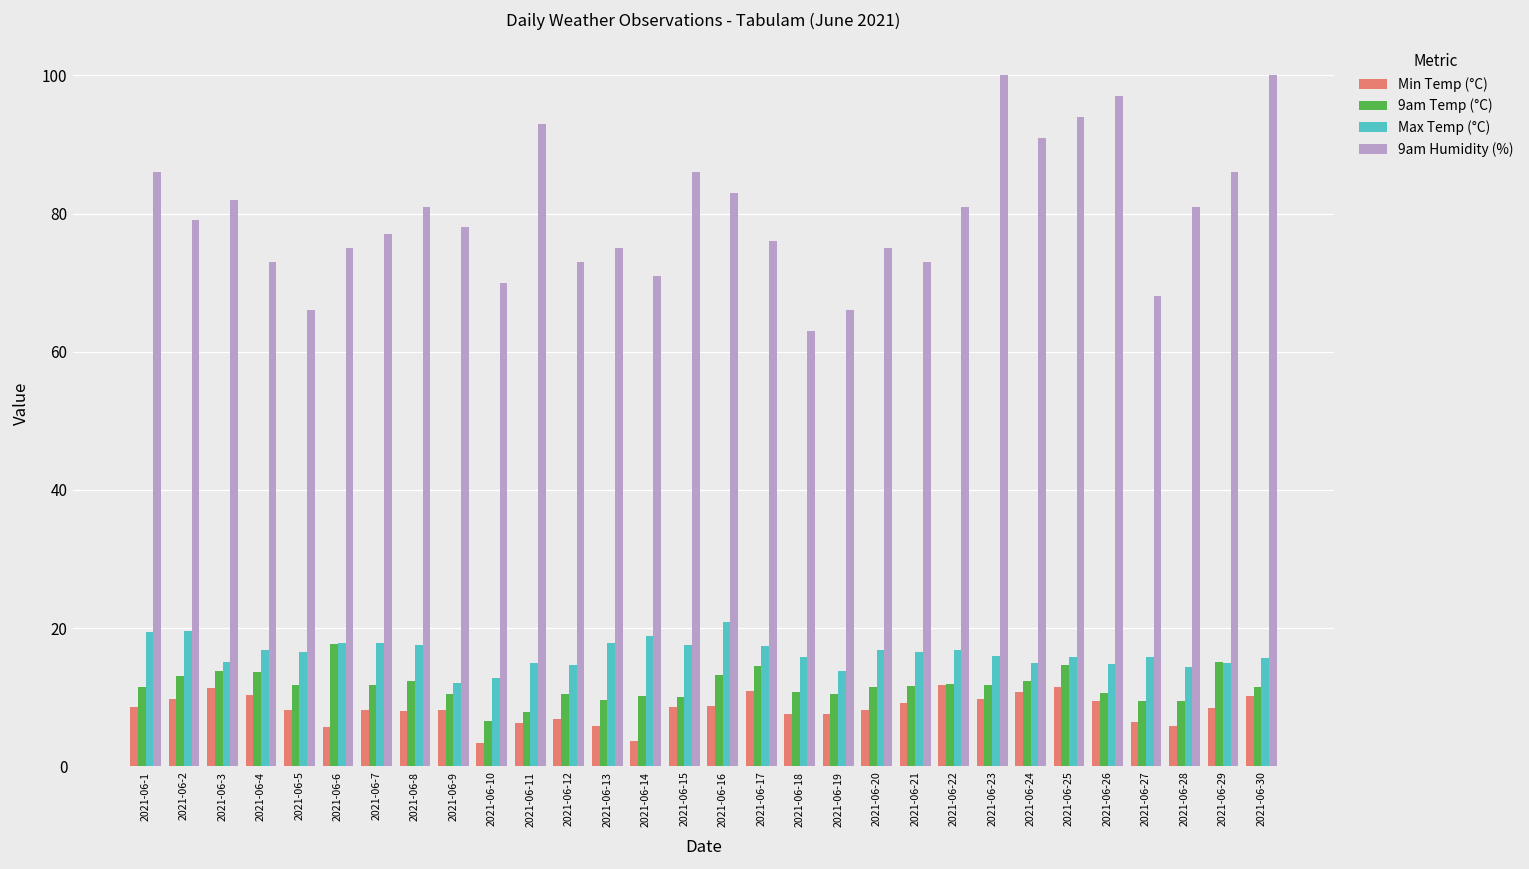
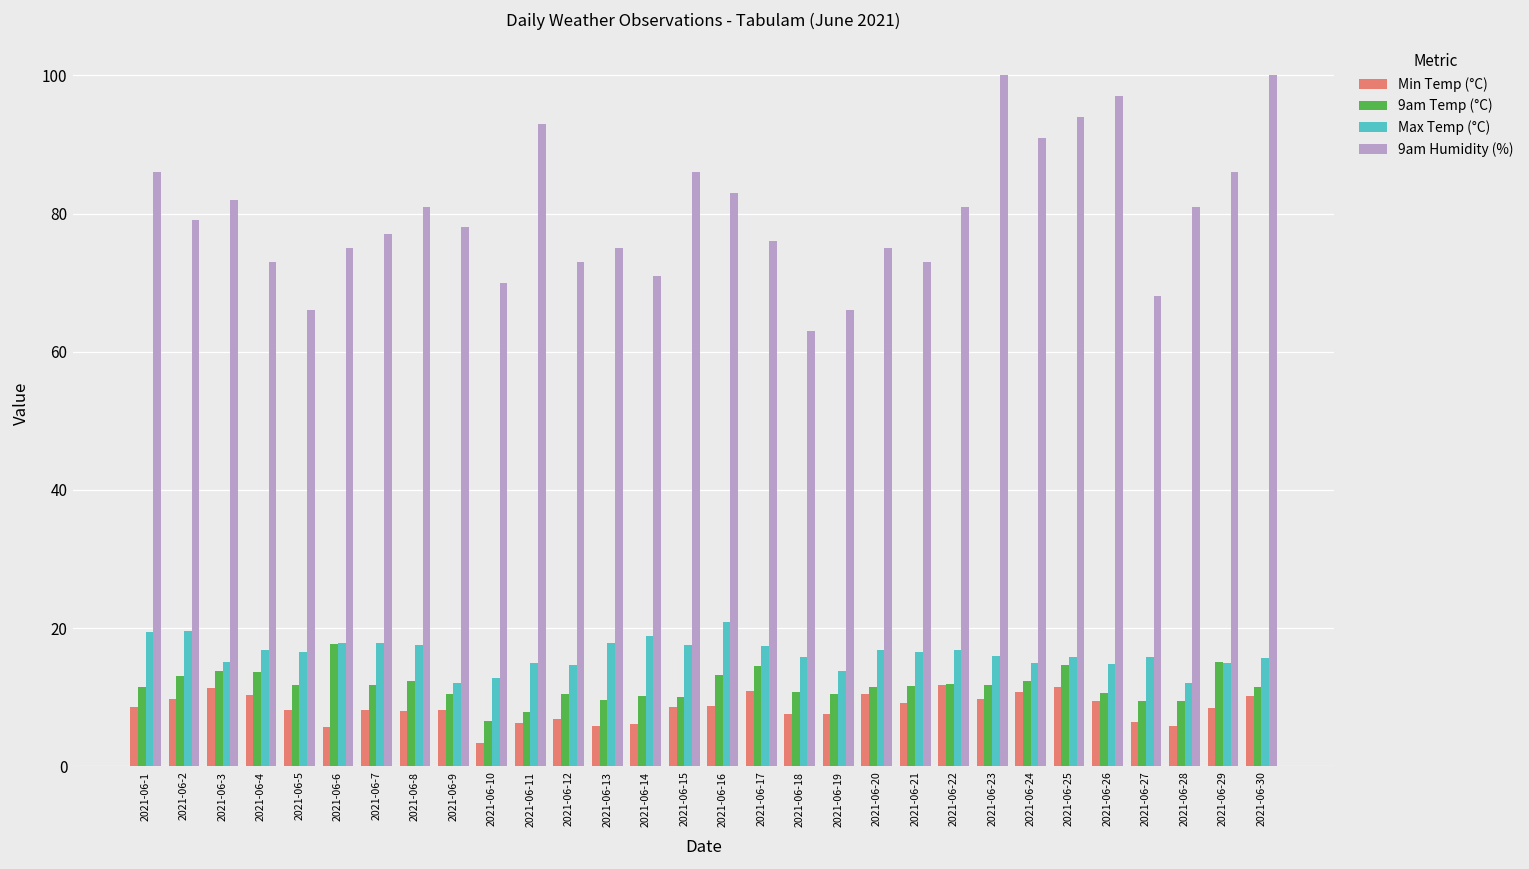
Min Temp (°C), 2021-06-14: 4 -> 6
Min Temp (°C), 2021-06-20: 8 -> 11
Max Temp (°C), 2021-06-28: 14 -> 12
